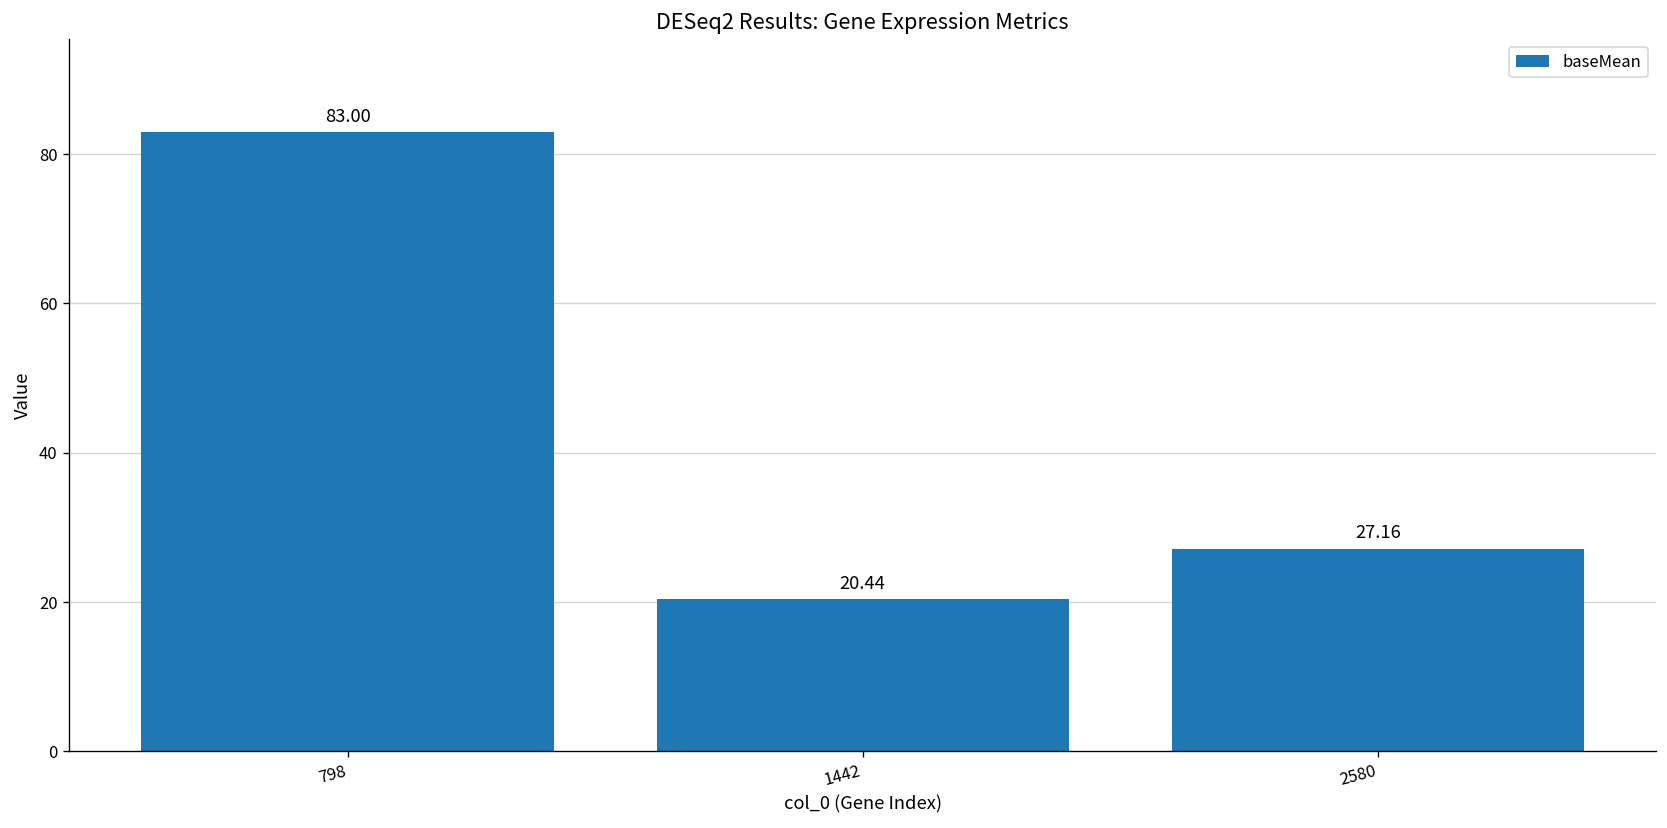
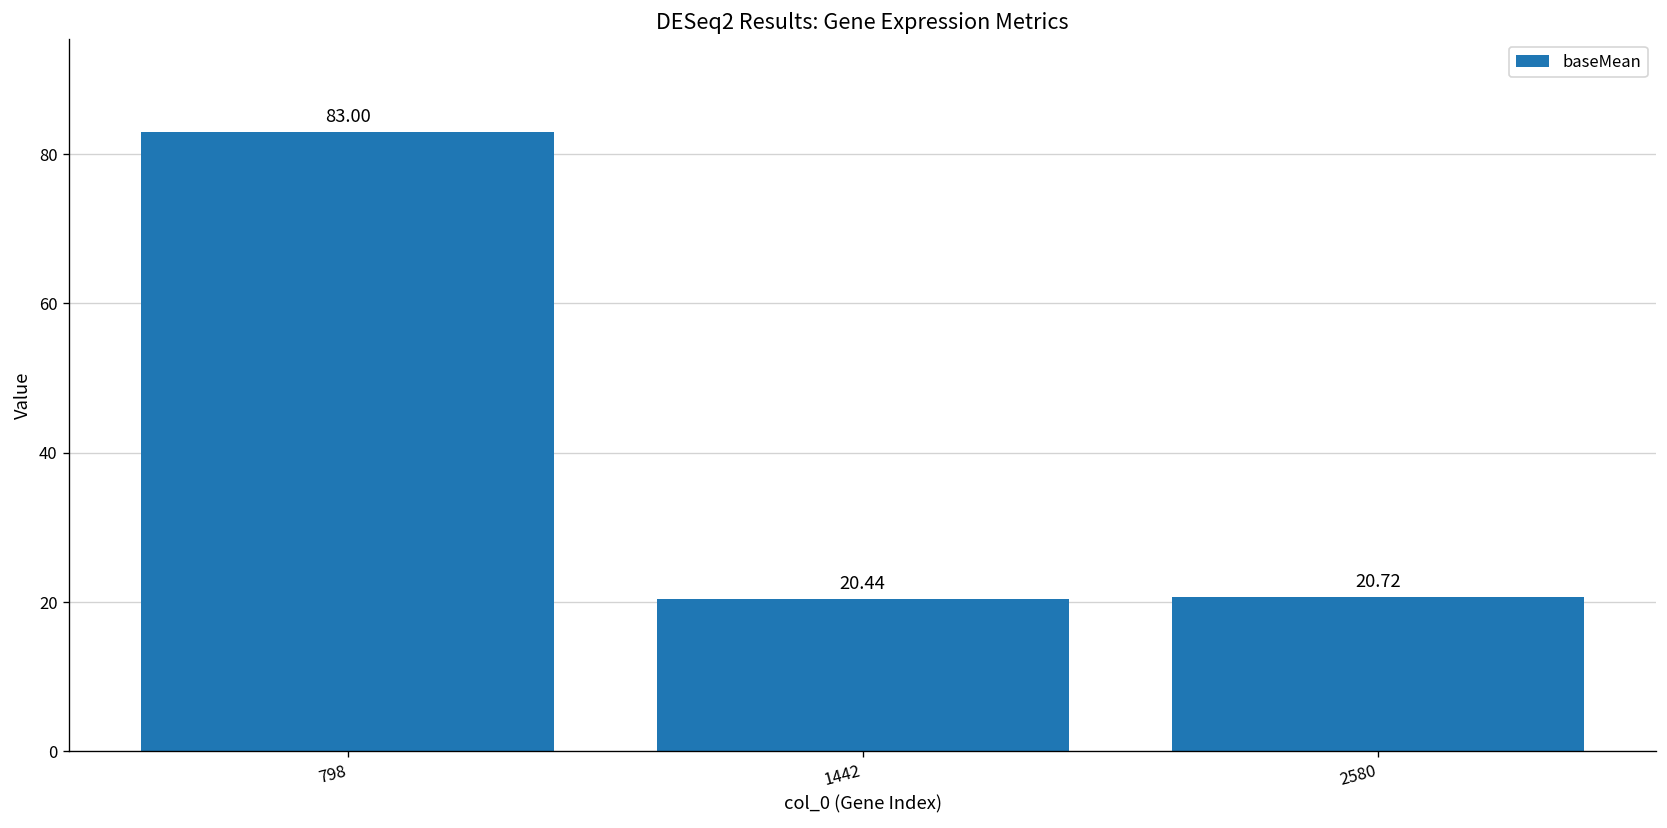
2580: 27.16 -> 20.72
